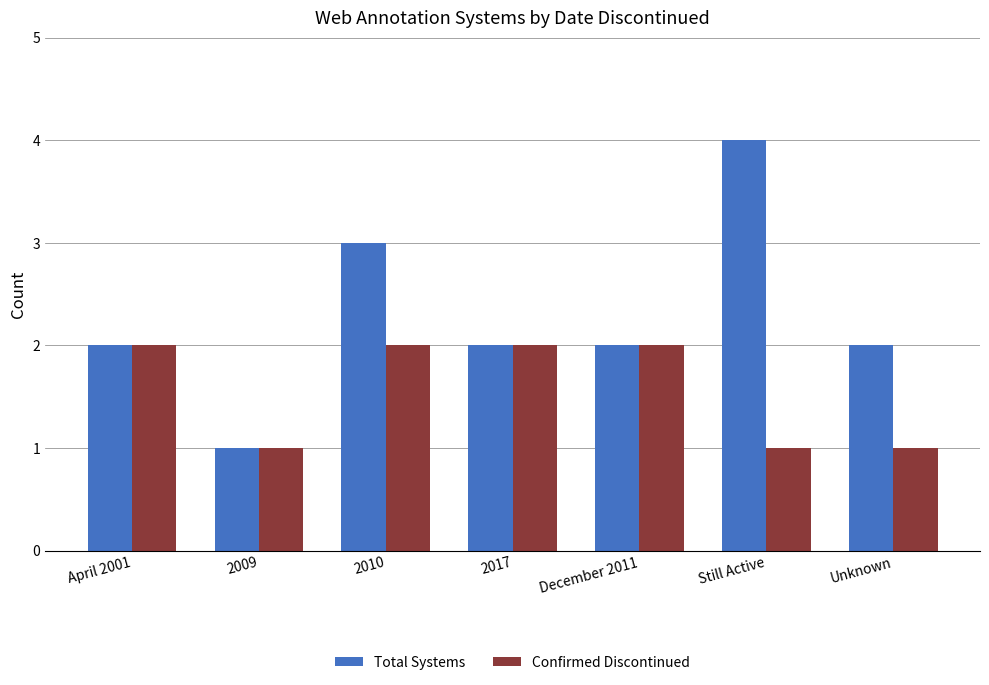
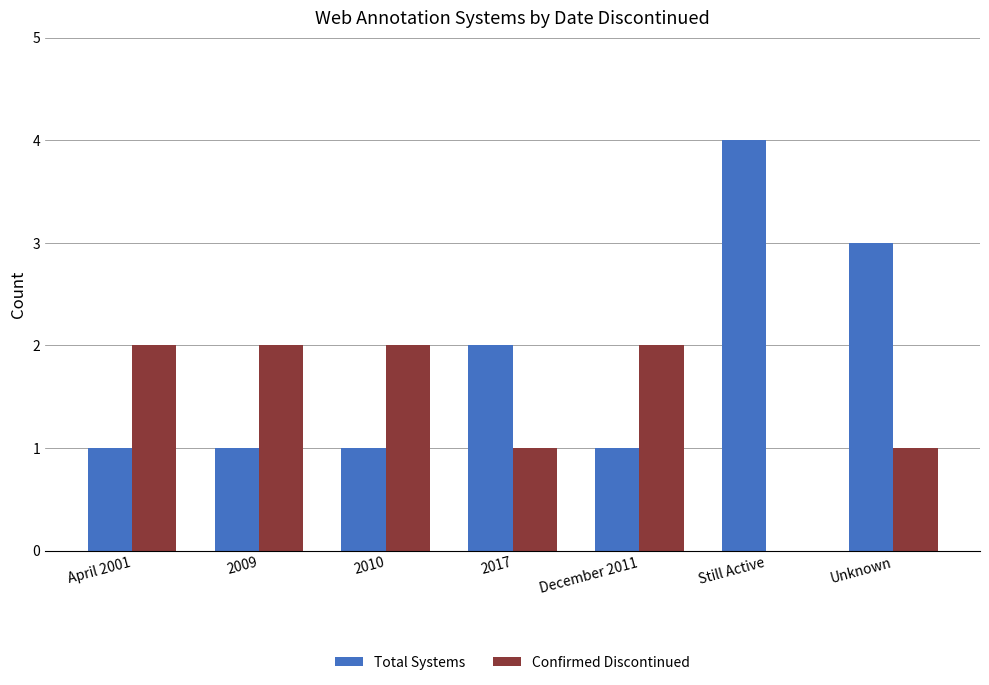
Total Systems, April 2001: 2 -> 1
Confirmed Discontinued, 2009: 1 -> 2
Total Systems, 2010: 3 -> 1
Confirmed Discontinued, 2017: 2 -> 1
Total Systems, December 2011: 2 -> 1
Confirmed Discontinued, Still Active: 1 -> 0
Total Systems, Unknown: 2 -> 3
